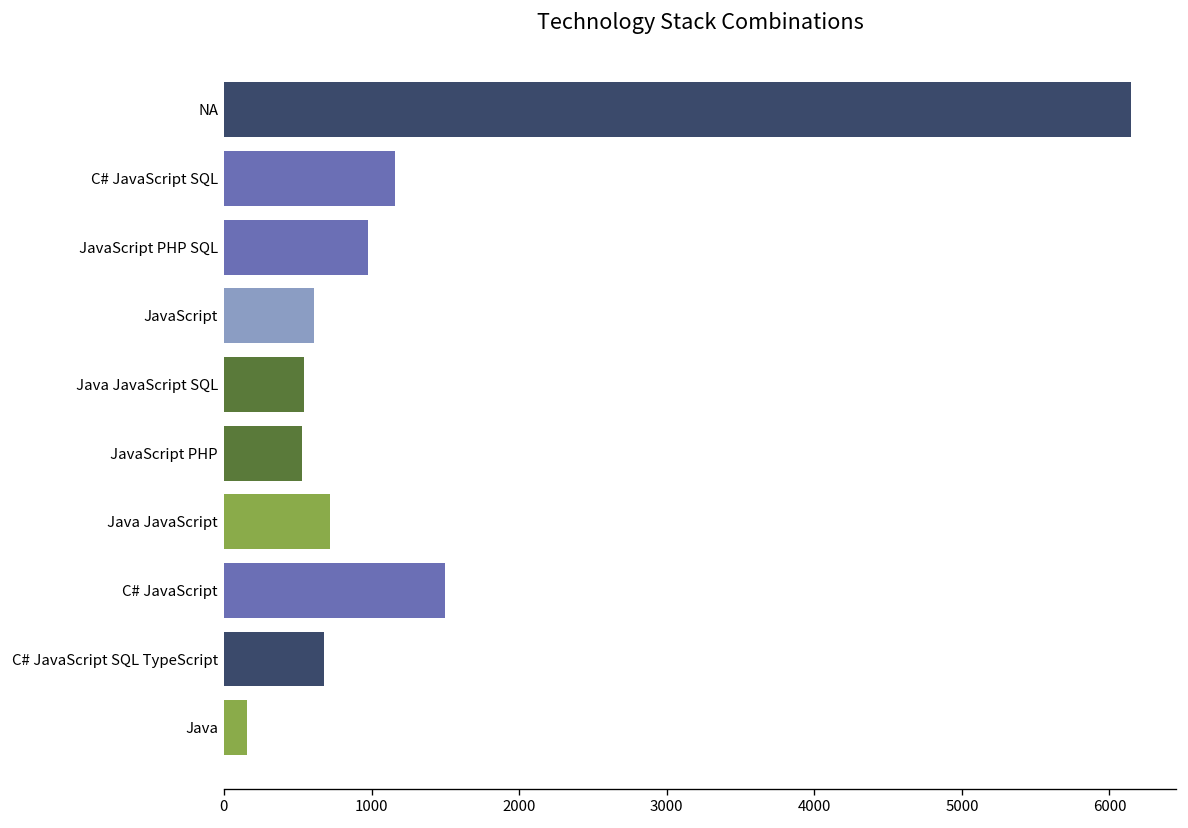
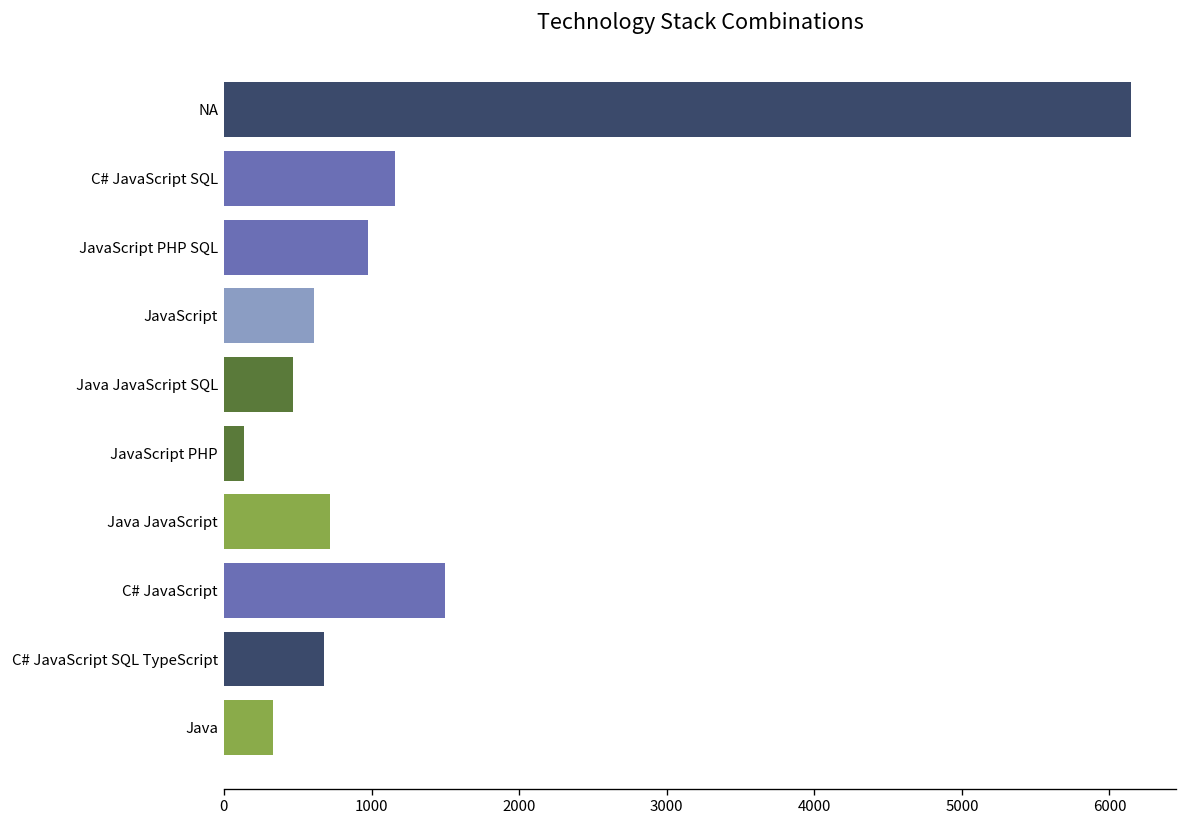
Java JavaScript SQL: 550 -> 470
JavaScript PHP: 530 -> 140
Java: 150 -> 330
